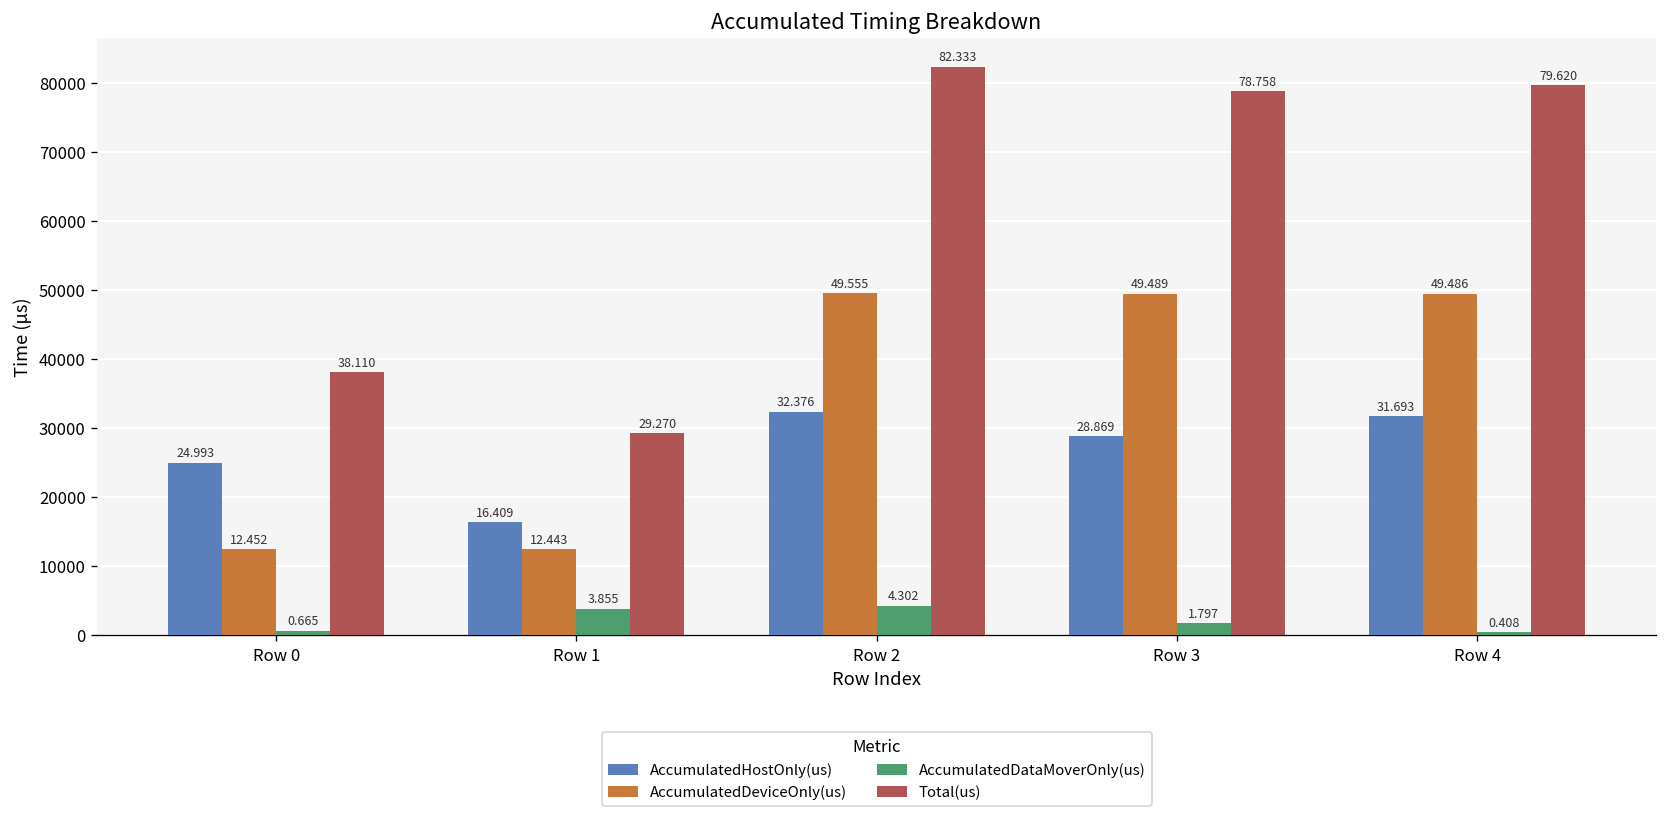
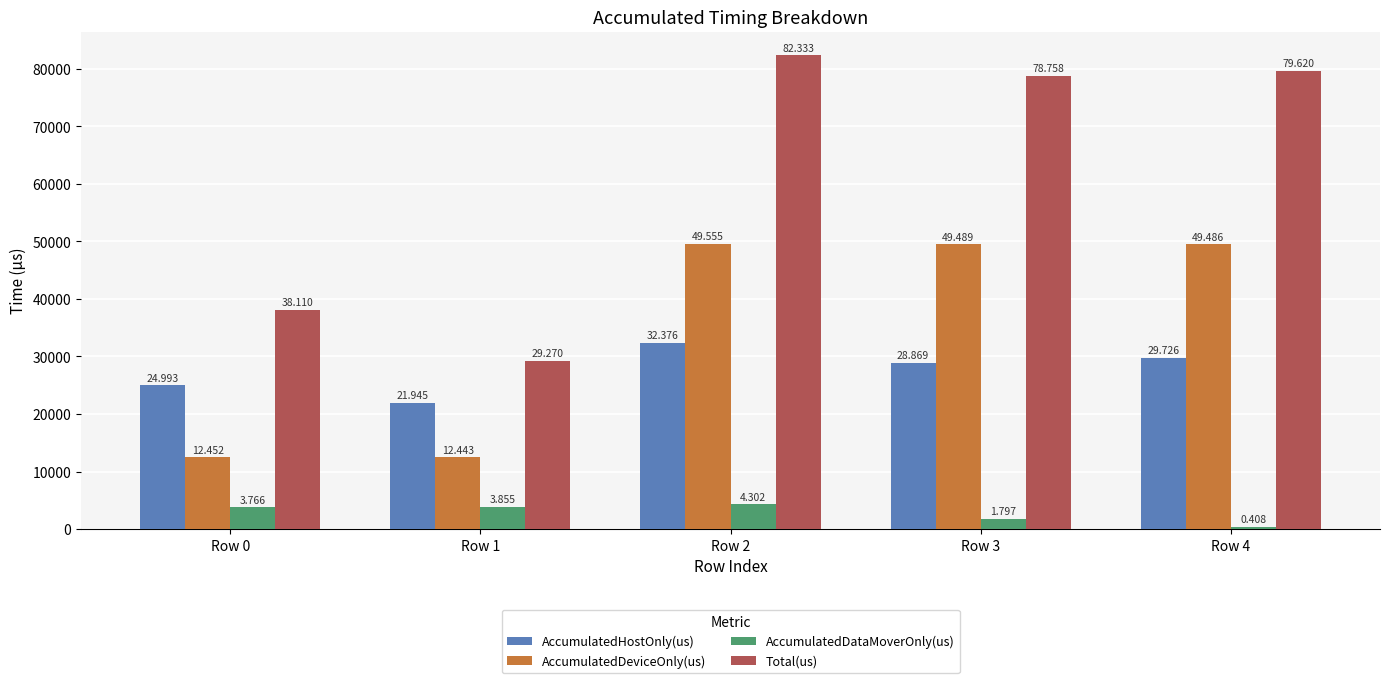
AccumulatedDataMoverOnly(us), Row 0: 0.665 -> 3.766
AccumulatedHostOnly(us), Row 1: 16.409 -> 21.945
AccumulatedHostOnly(us), Row 4: 31.693 -> 29.726
